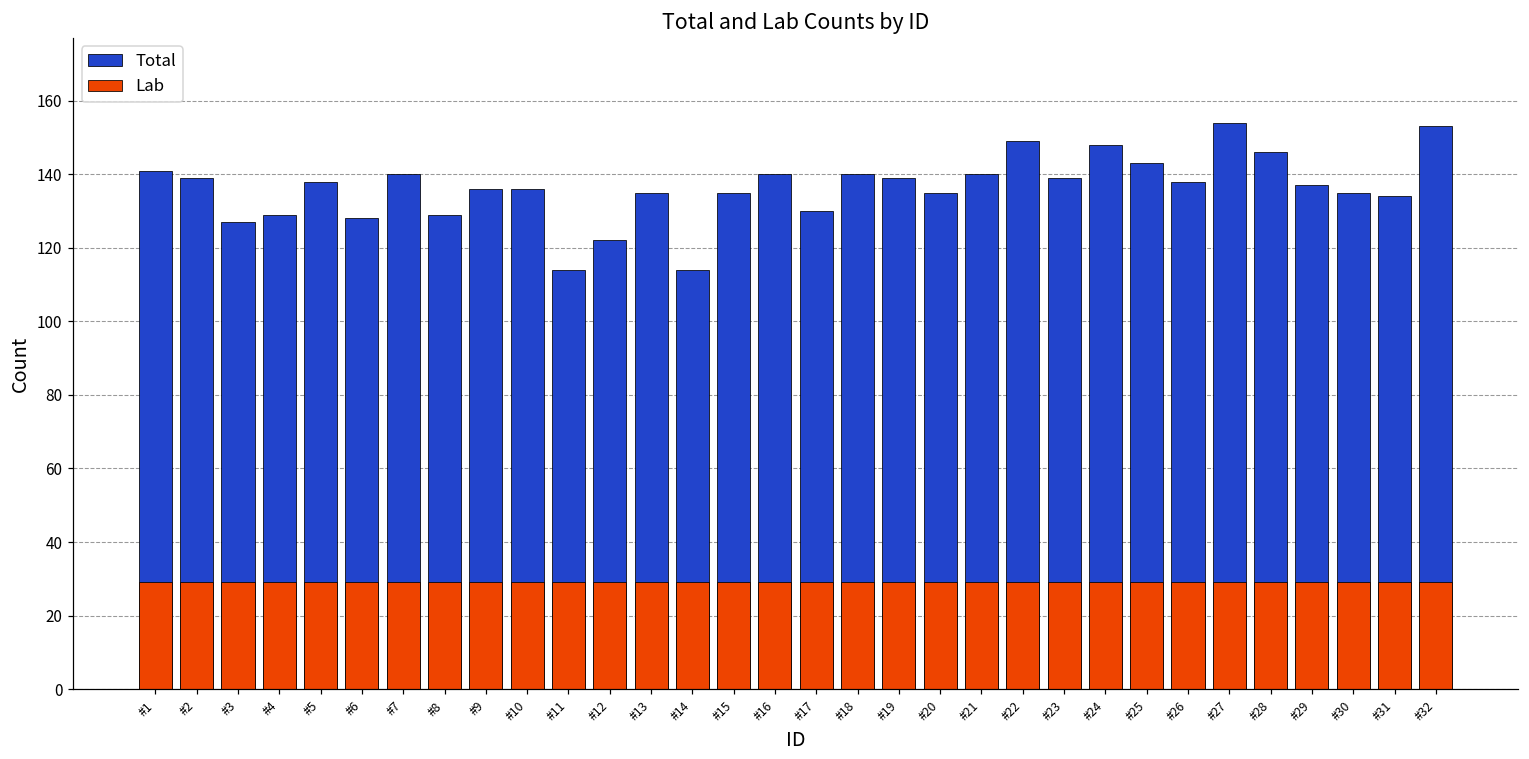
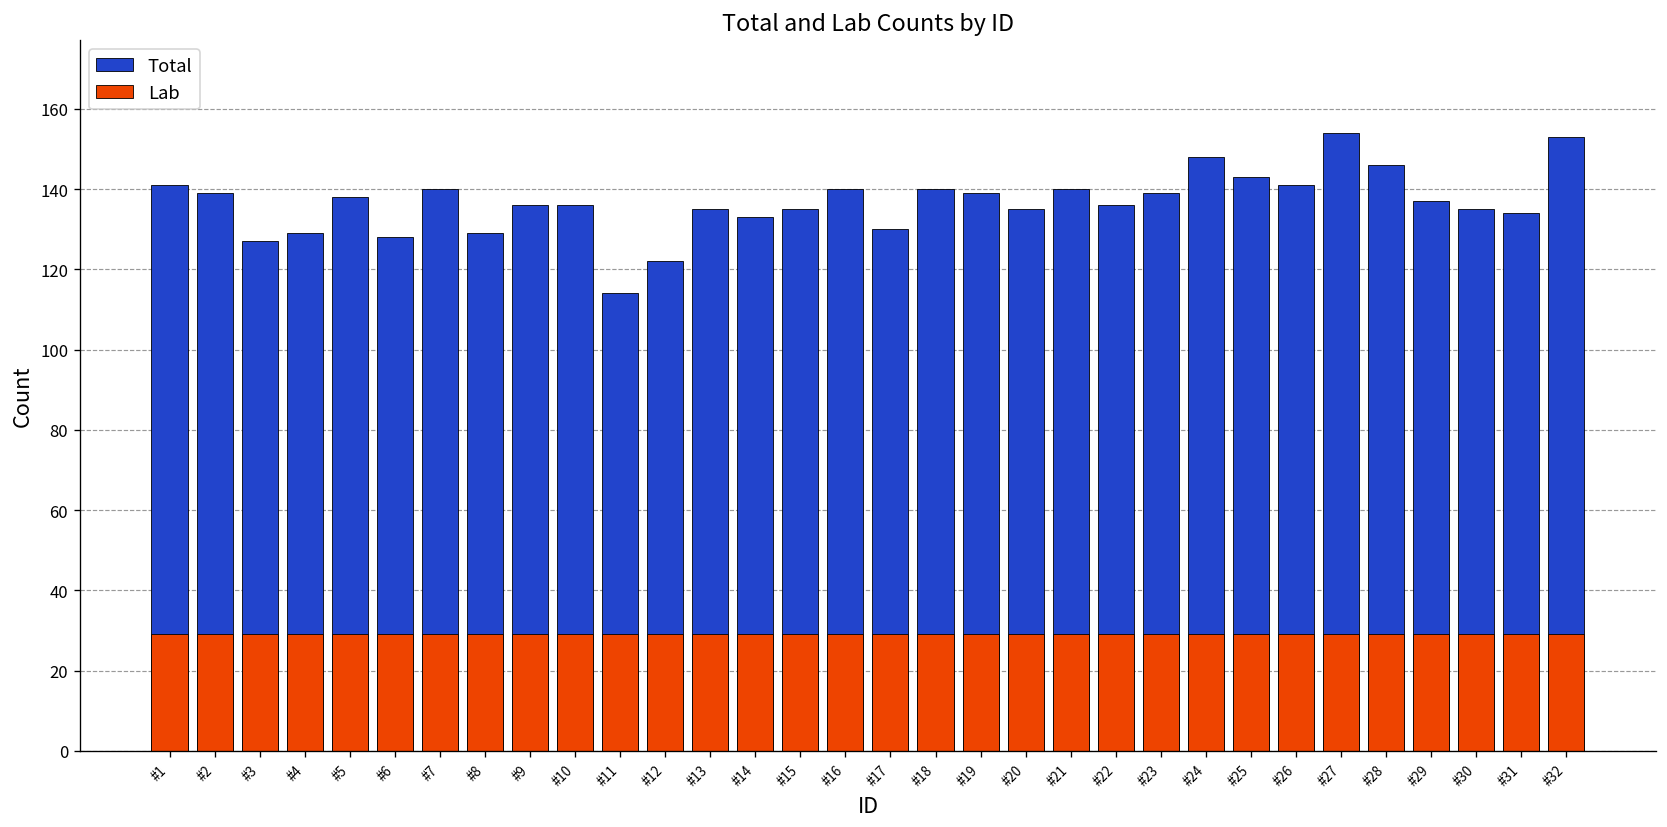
Total, #14: 114 -> 133
Total, #22: 149 -> 136
Total, #26: 138 -> 141
